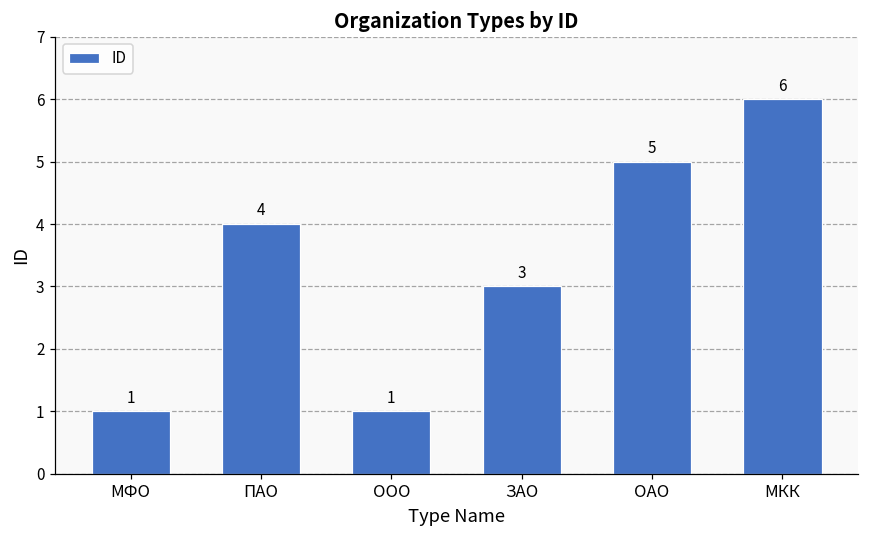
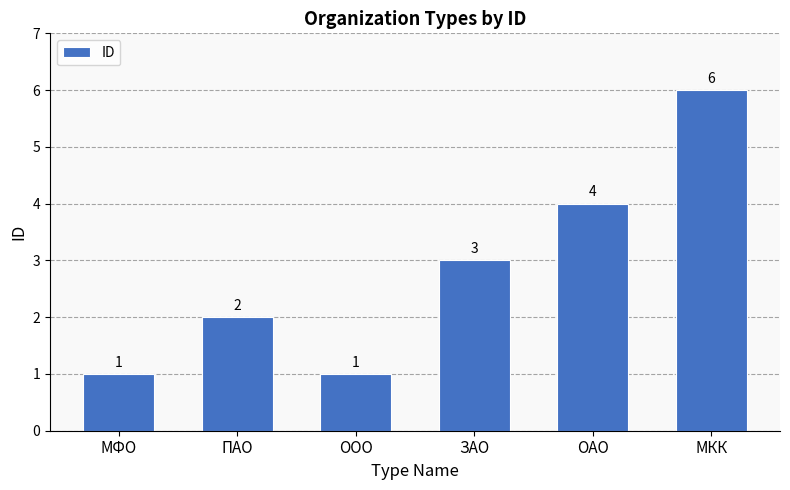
ПАО: 4 -> 2
ОАО: 5 -> 4
